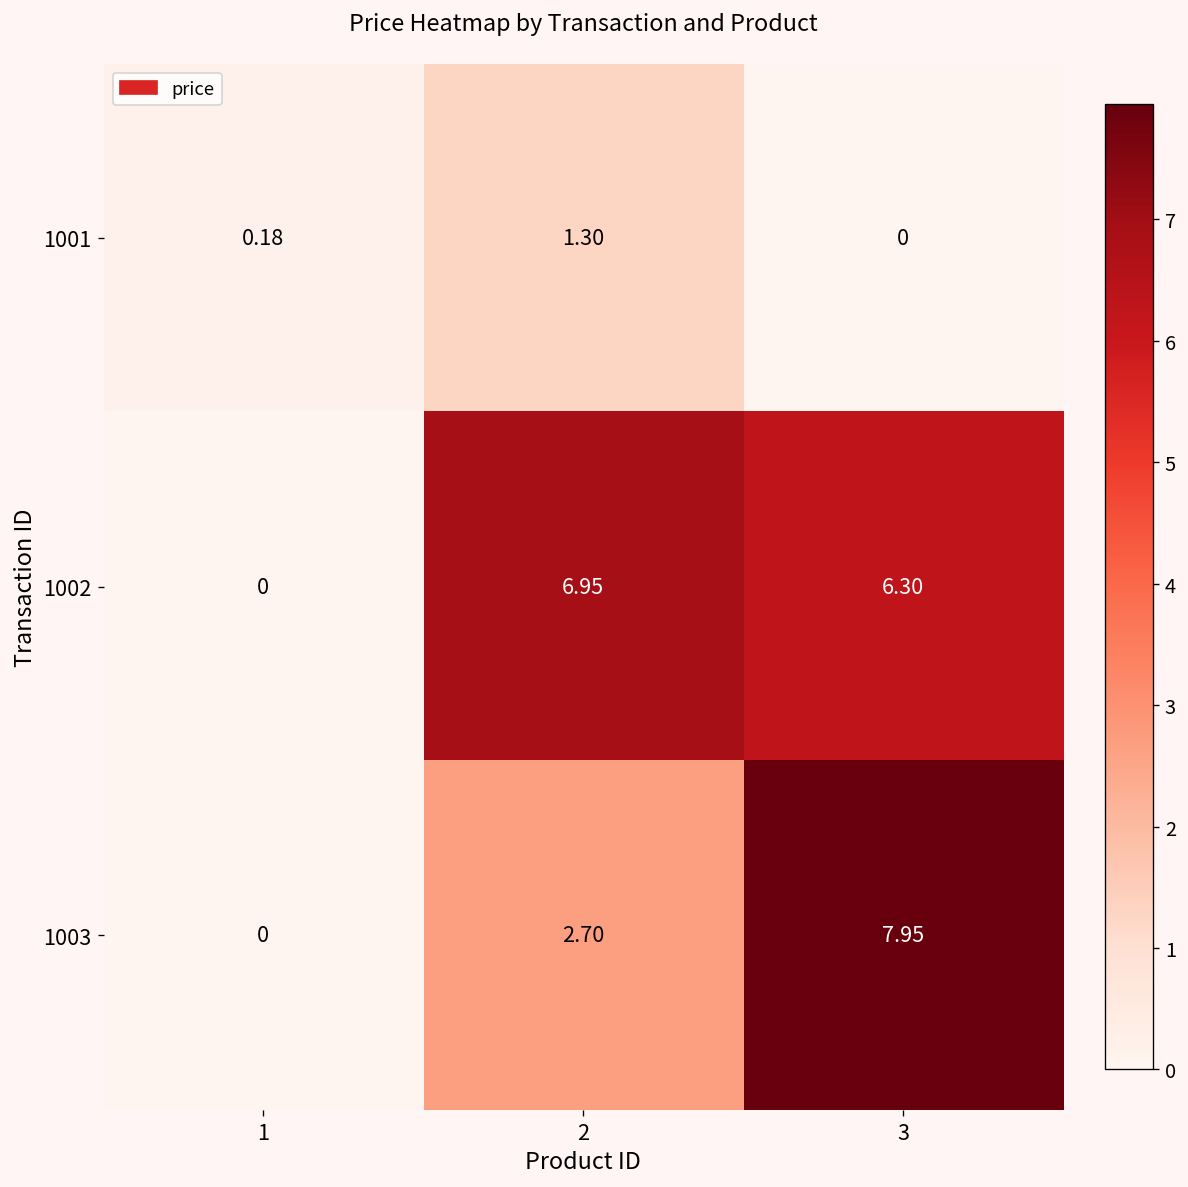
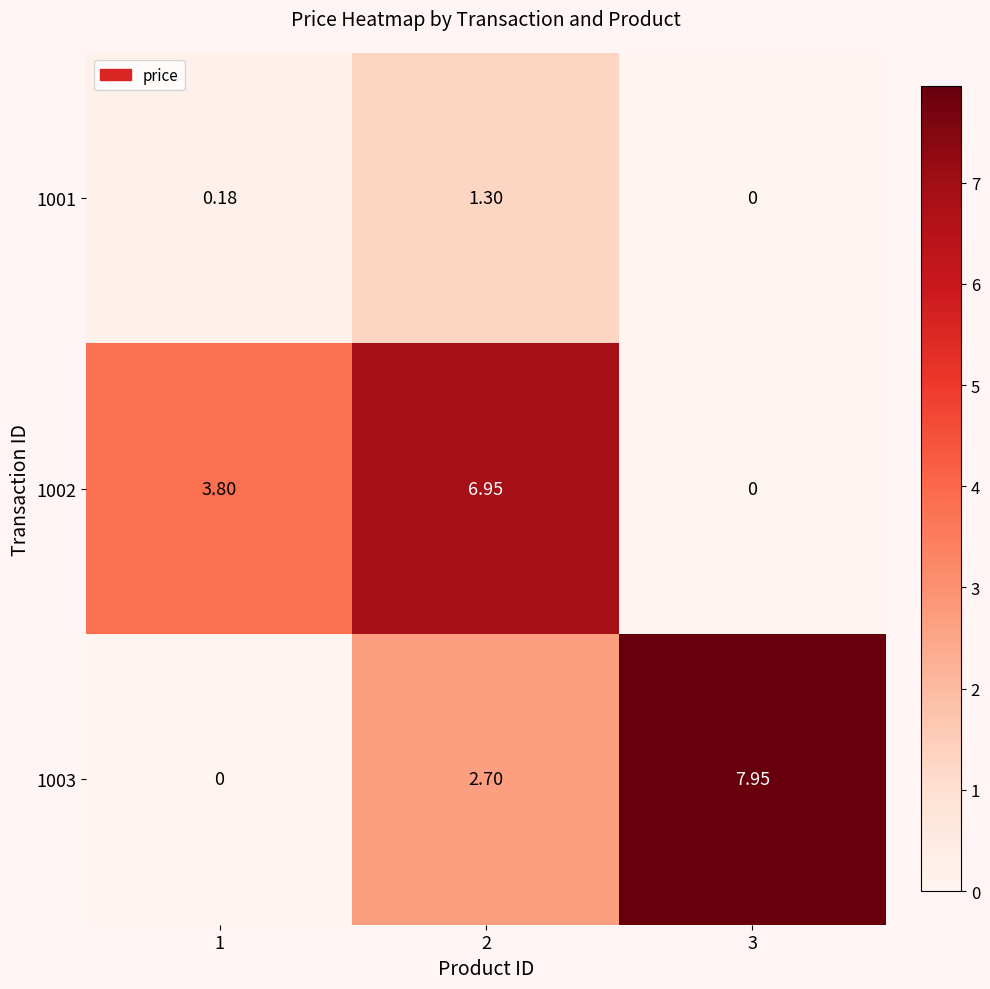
1002, 1: 0 -> 3.80
1002, 3: 6.30 -> 0
